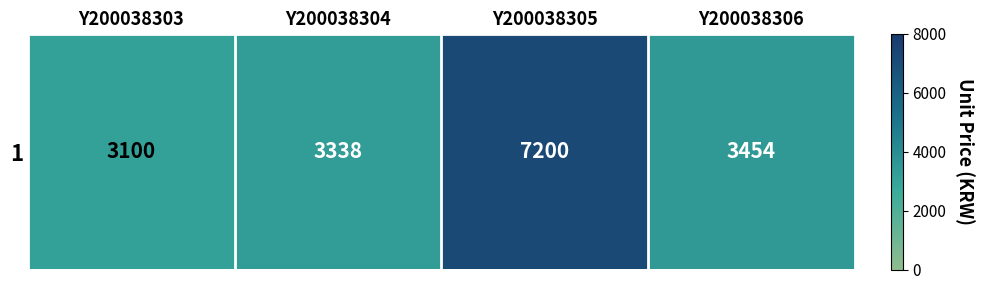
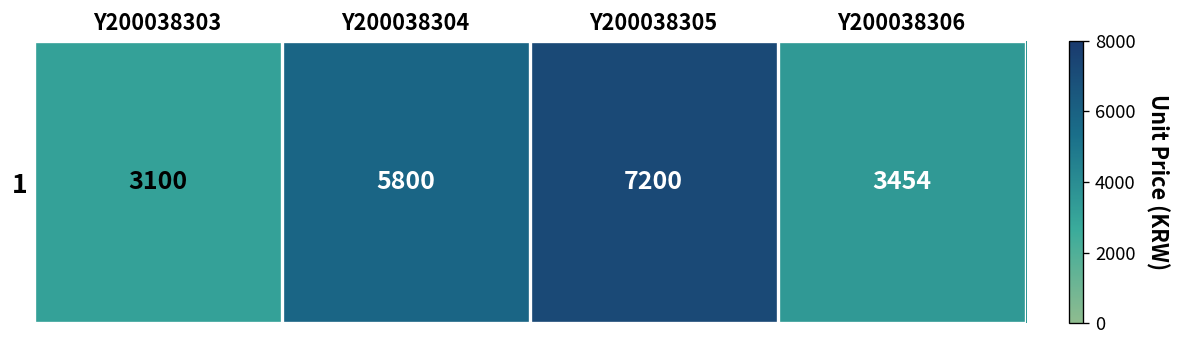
1, Y200038304: 3338 -> 5800
